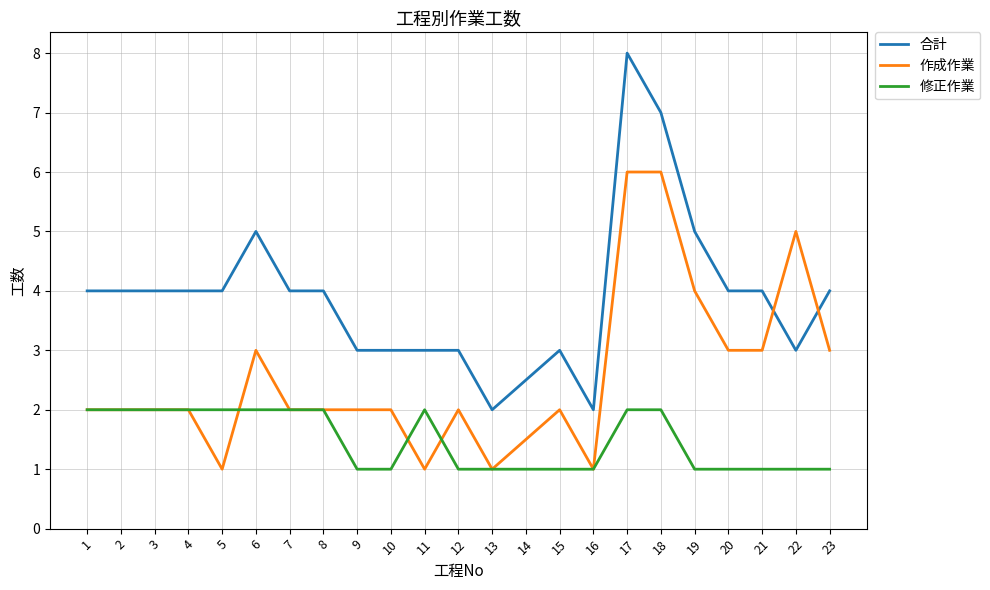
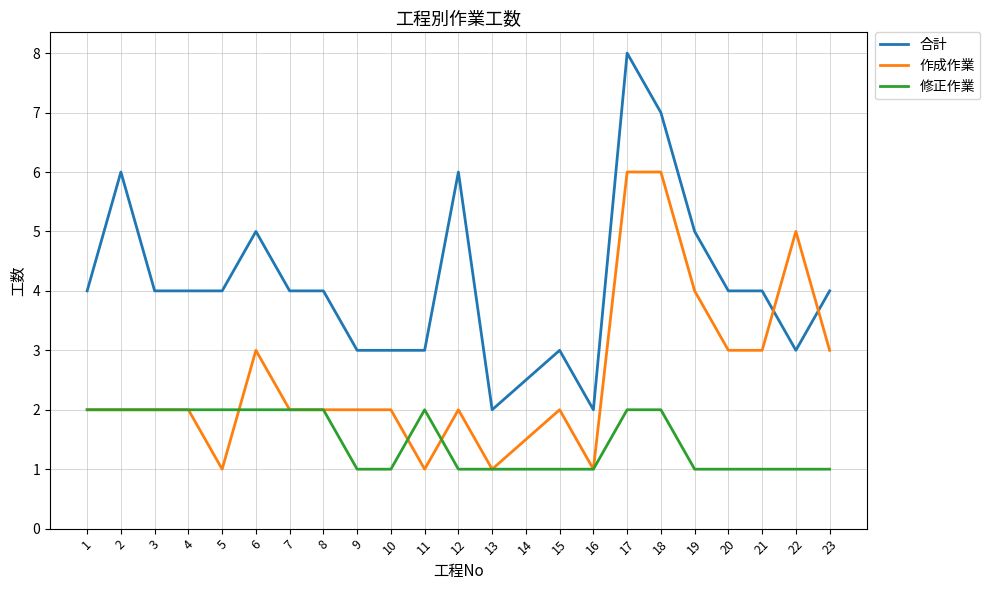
合計, 2: 4 -> 6
合計, 12: 3 -> 6
